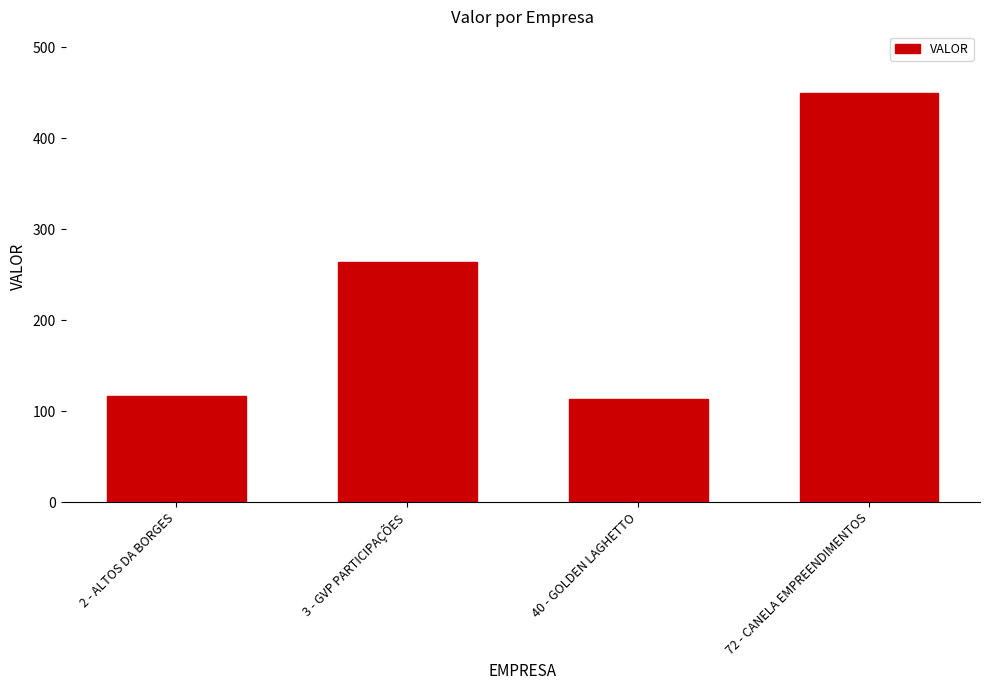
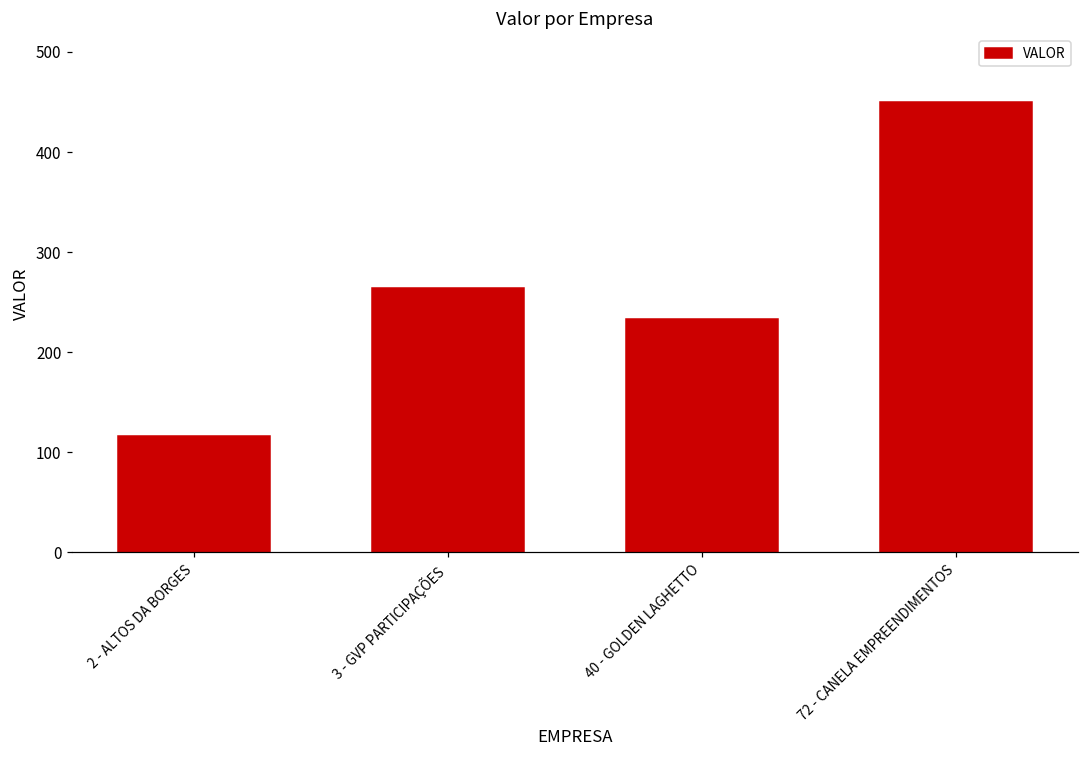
40 - GOLDEN LAGHETTO: 110 -> 230
